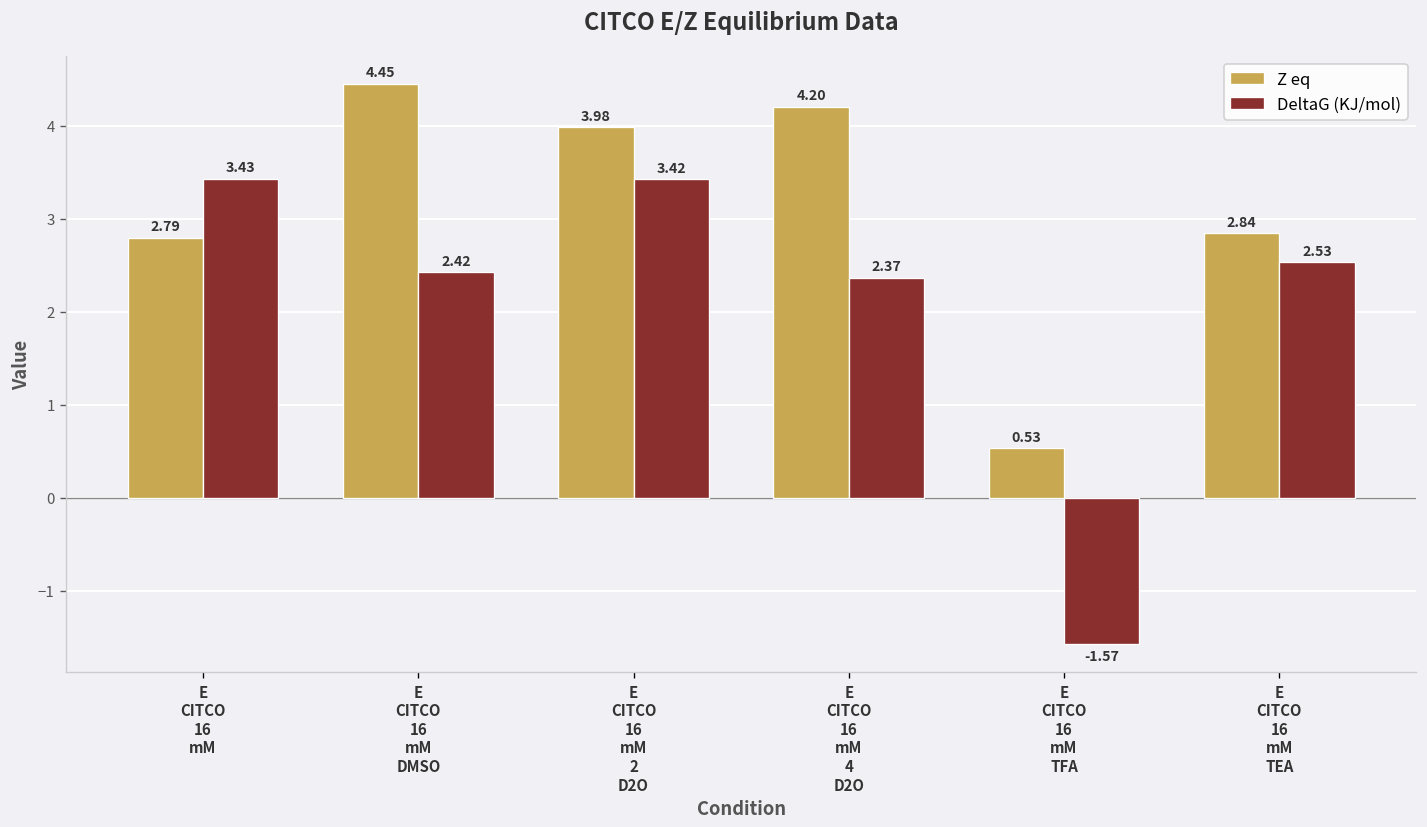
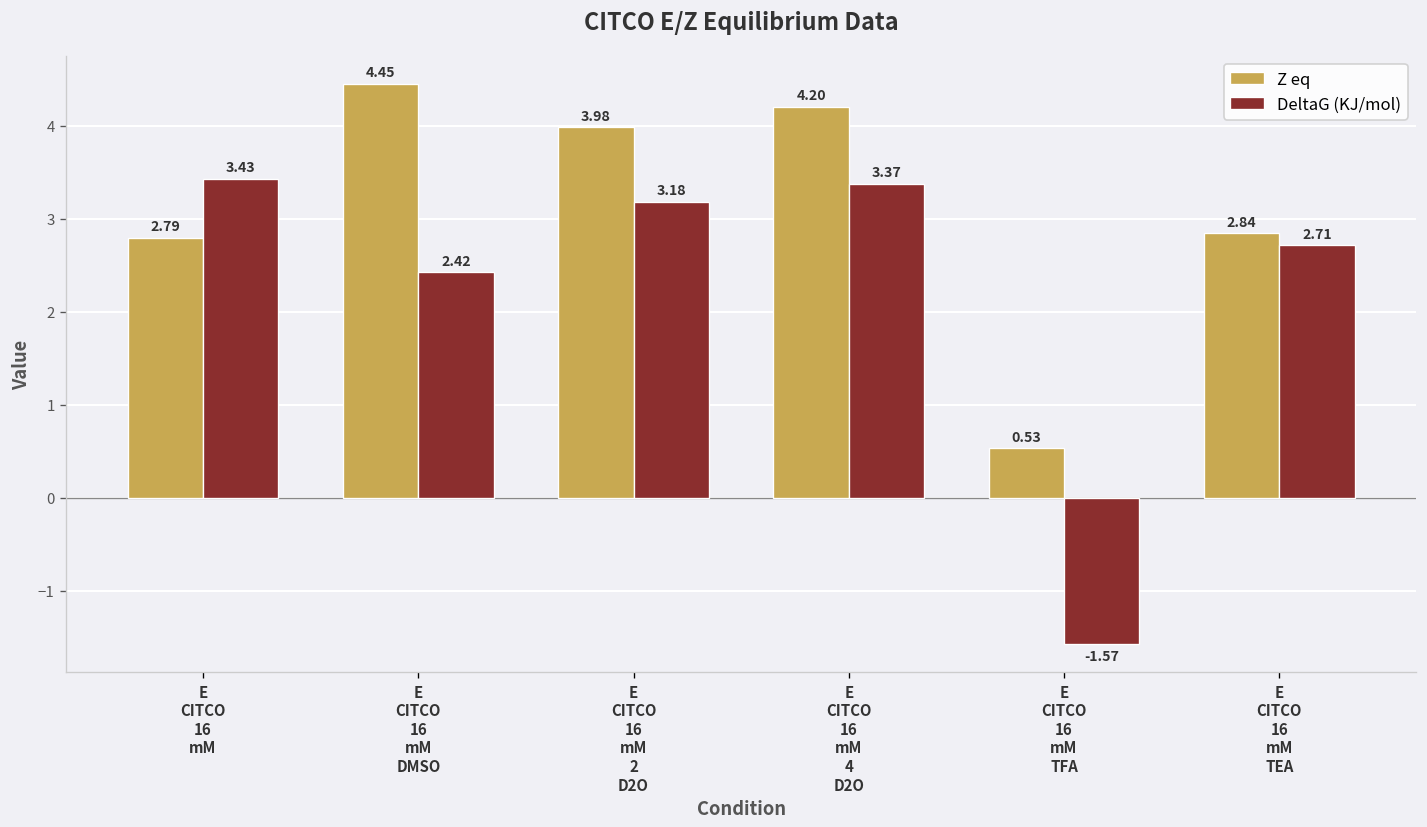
DeltaG (KJ/mol), E CITCO 16 mM 2 D2O: 3.42 -> 3.18
DeltaG (KJ/mol), E CITCO 16 mM 4 D2O: 2.37 -> 3.37
DeltaG (KJ/mol), E CITCO 16 mM TEA: 2.53 -> 2.71
